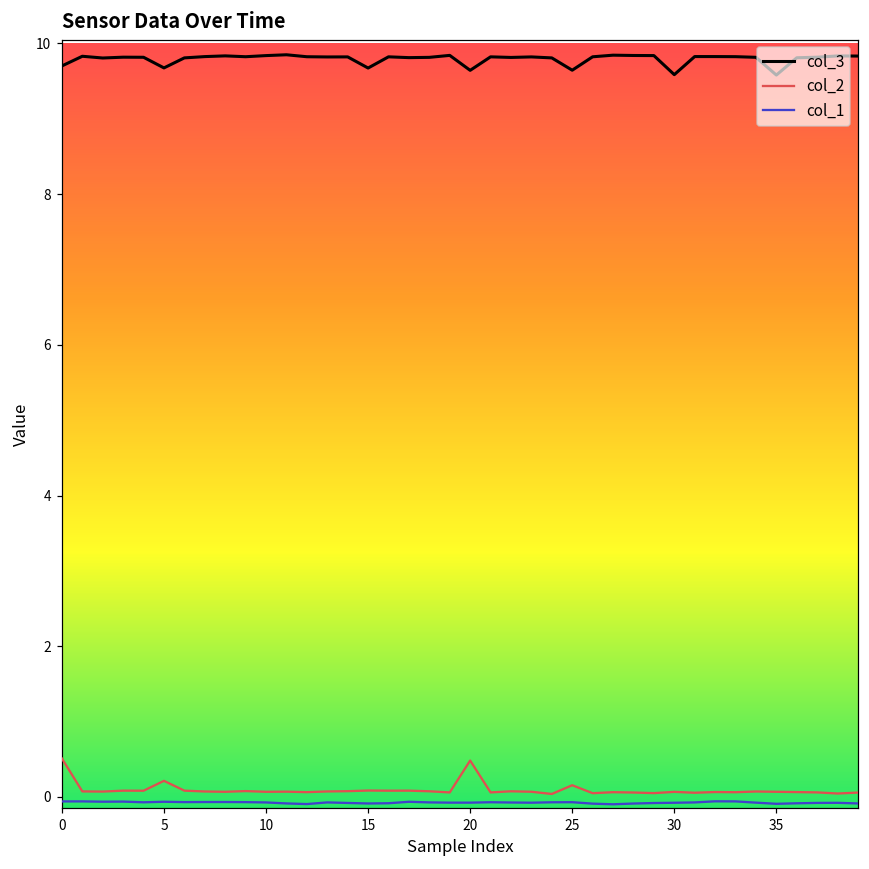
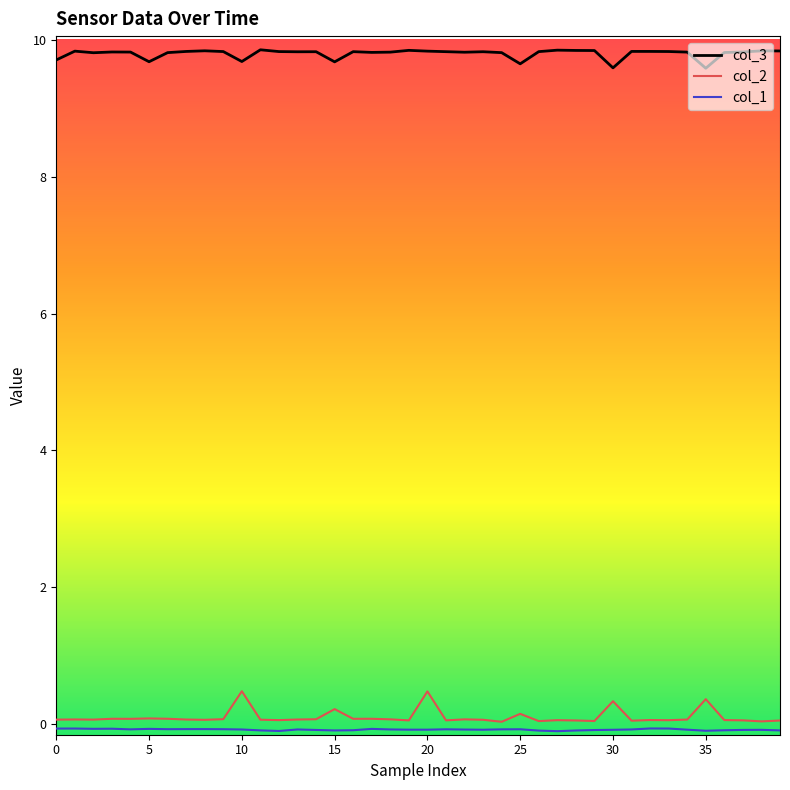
col_2, 0: 0.5 -> 0.1
col_2, 5: 0.2 -> 0.1
col_3, 10: 9.8 -> 9.7
col_2, 10: 0.1 -> 0.5
col_2, 15: 0.1 -> 0.2
col_3, 20: 9.6 -> 9.8
col_2, 30: 0.1 -> 0.3
col_2, 35: 0.1 -> 0.4
